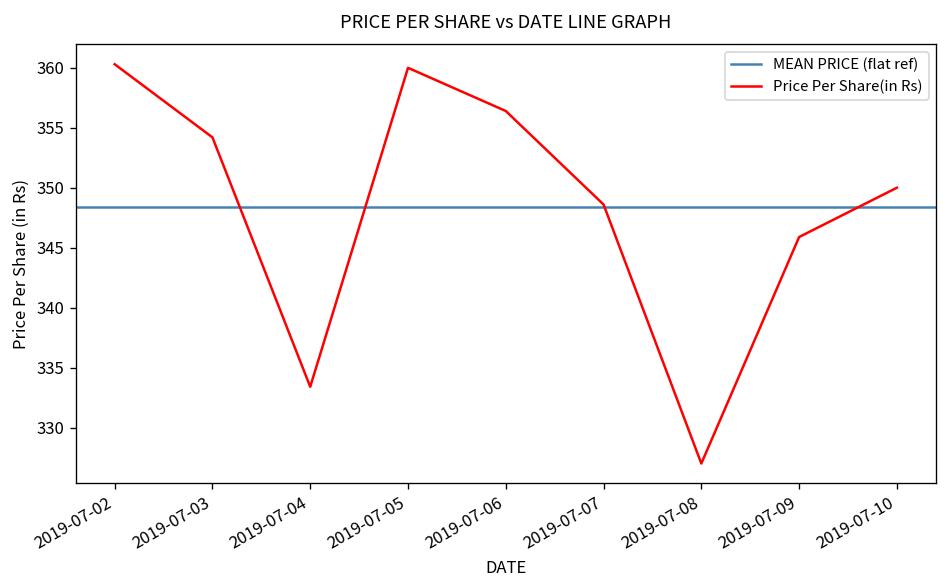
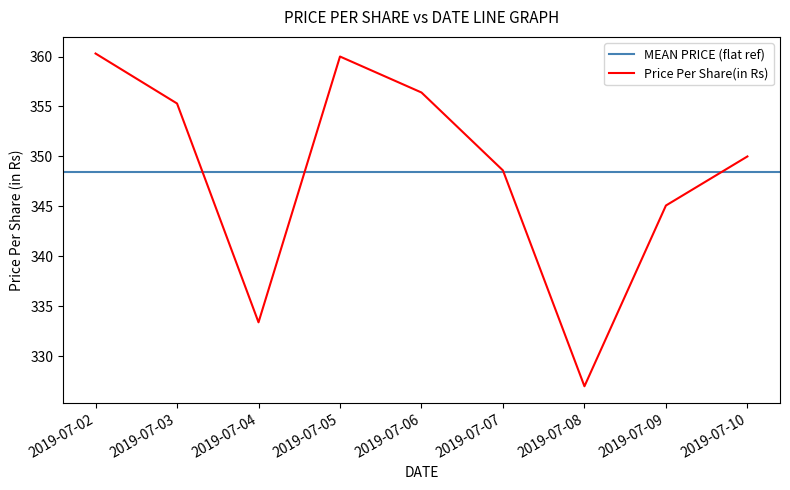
2019-07-03: 354 -> 355
2019-07-09: 346 -> 345
